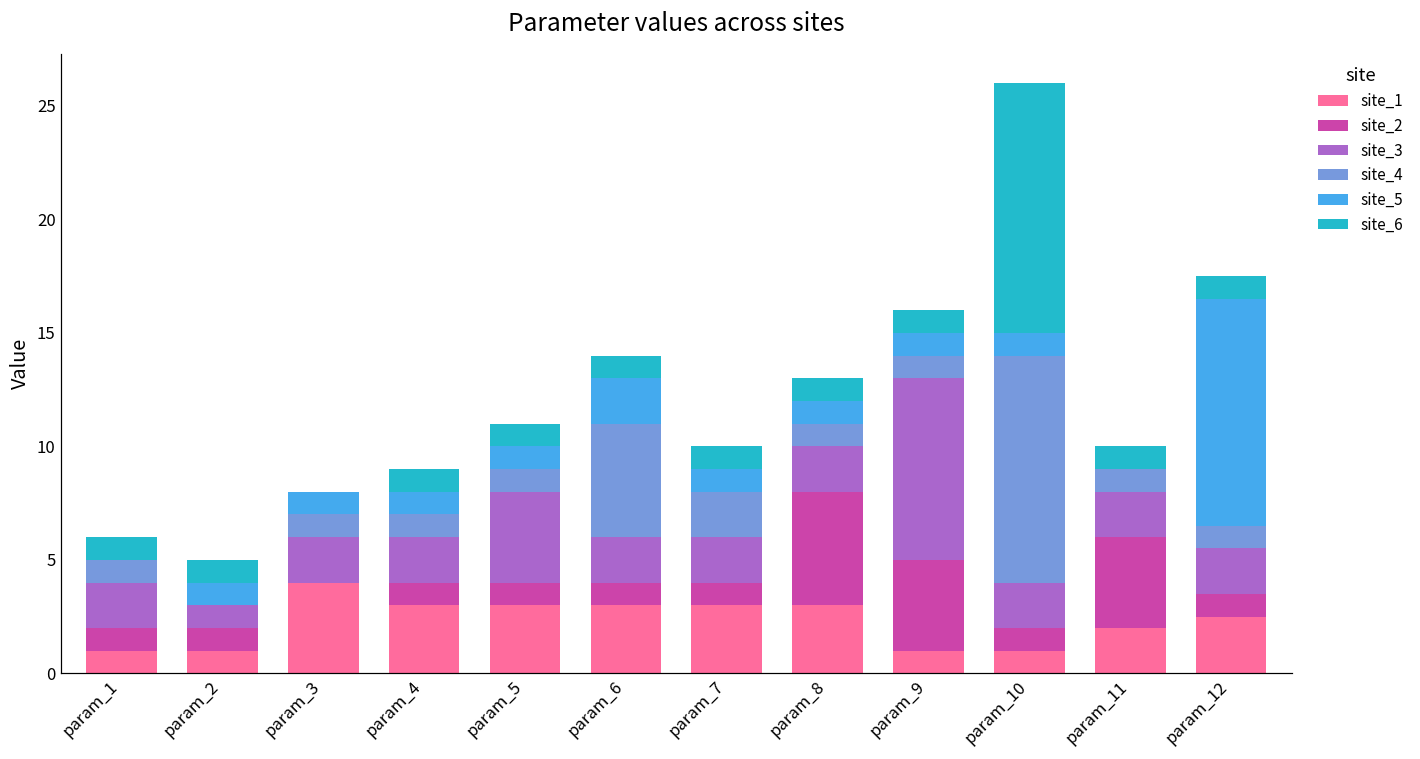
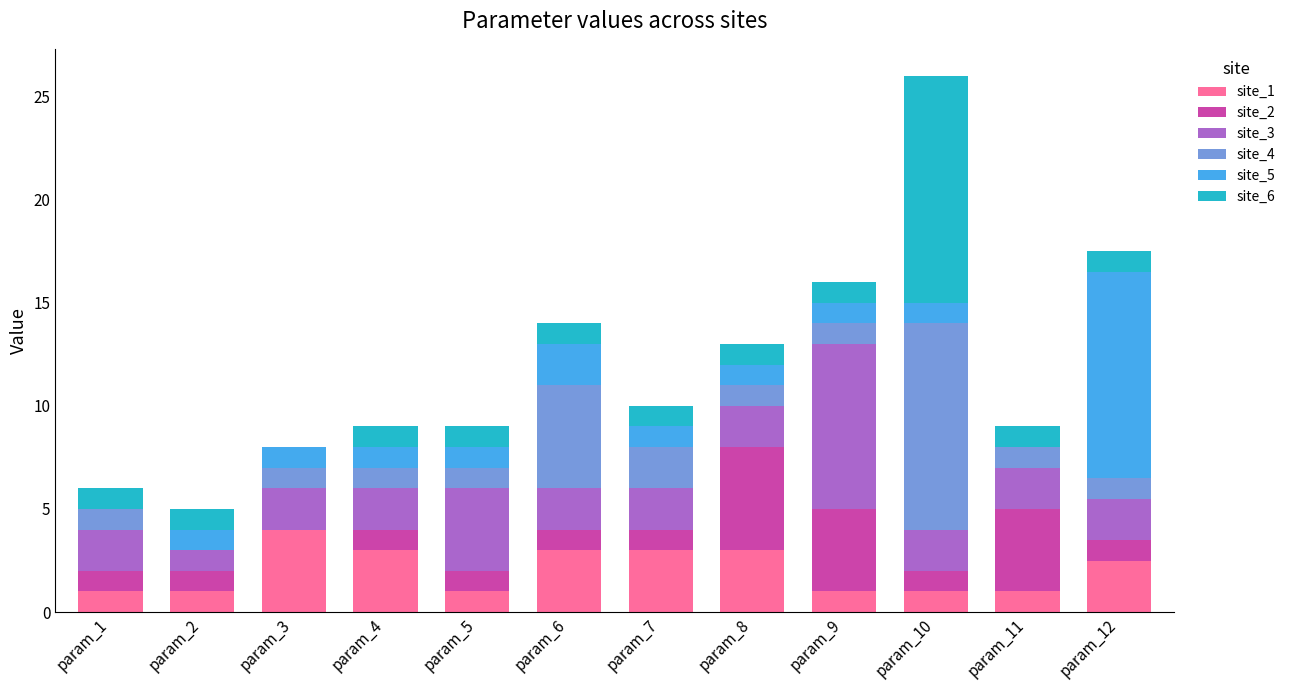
site_1, param_5: 3 -> 1
site_1, param_11: 2 -> 1
